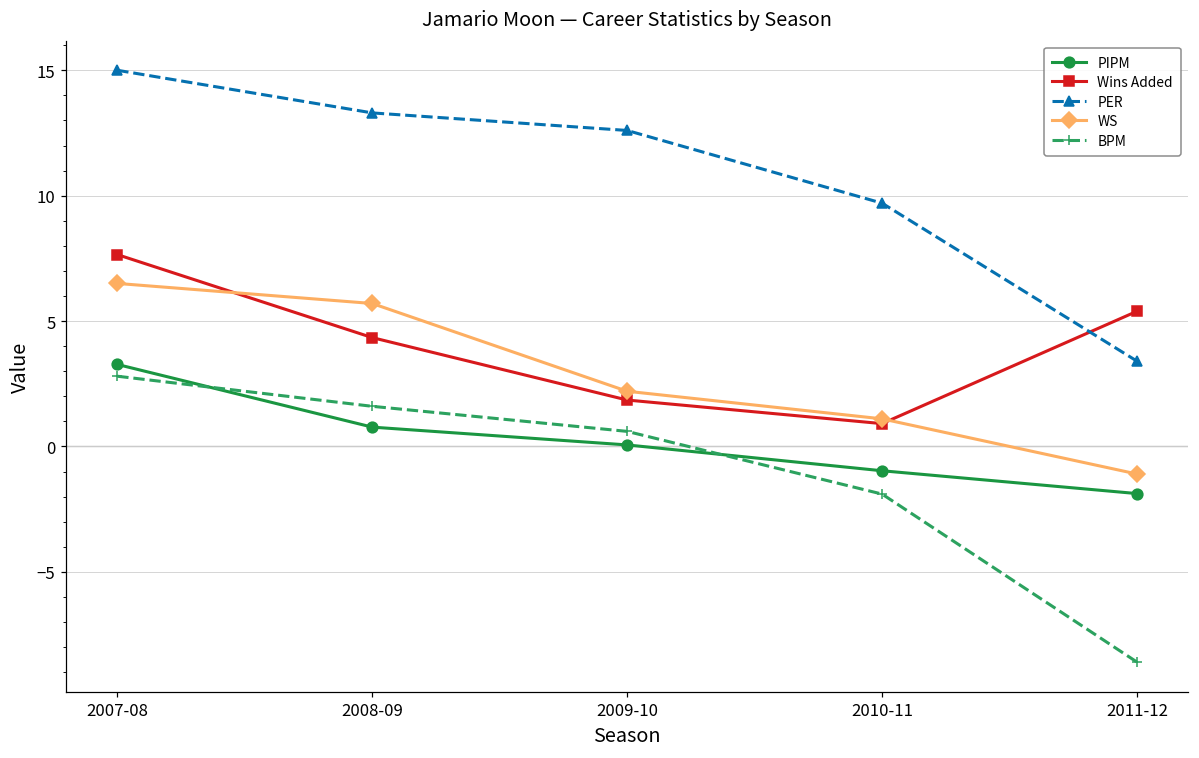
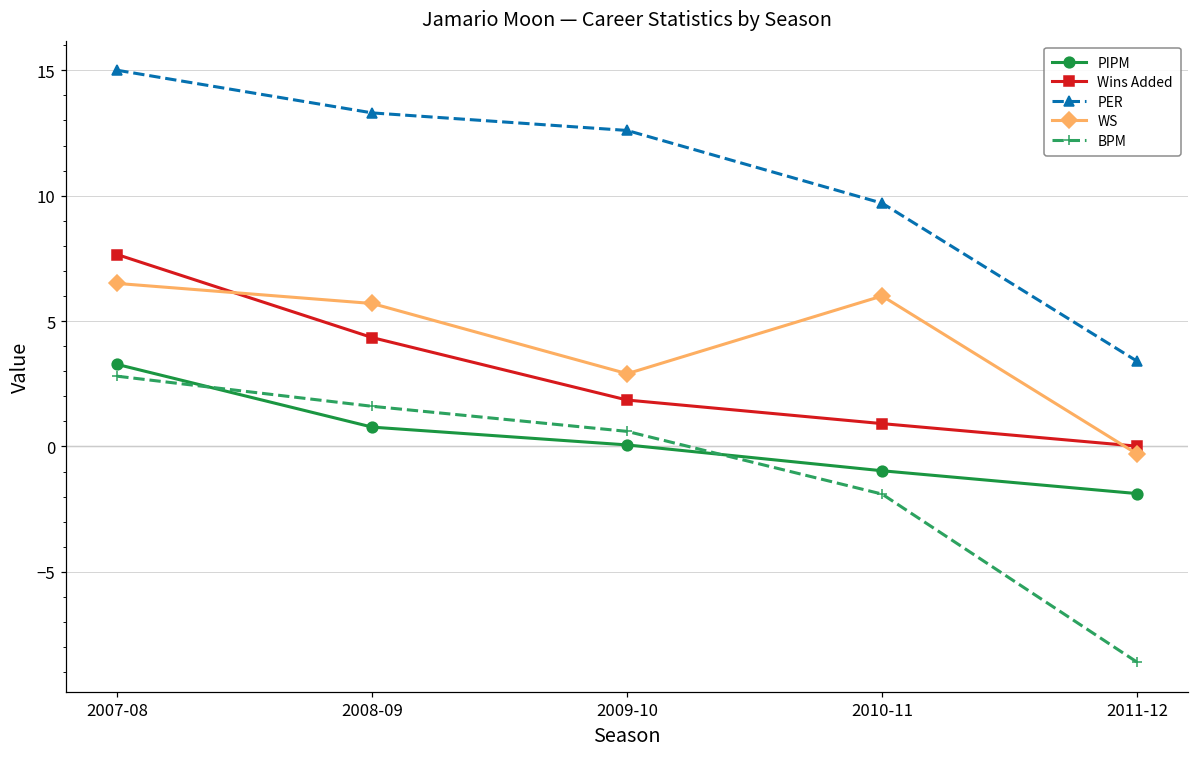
WS, 2009-10: 2.2 -> 2.9
WS, 2010-11: 1.1 -> 6.0
Wins Added, 2011-12: 5.4 -> 0.0
WS, 2011-12: -1.1 -> -0.3
